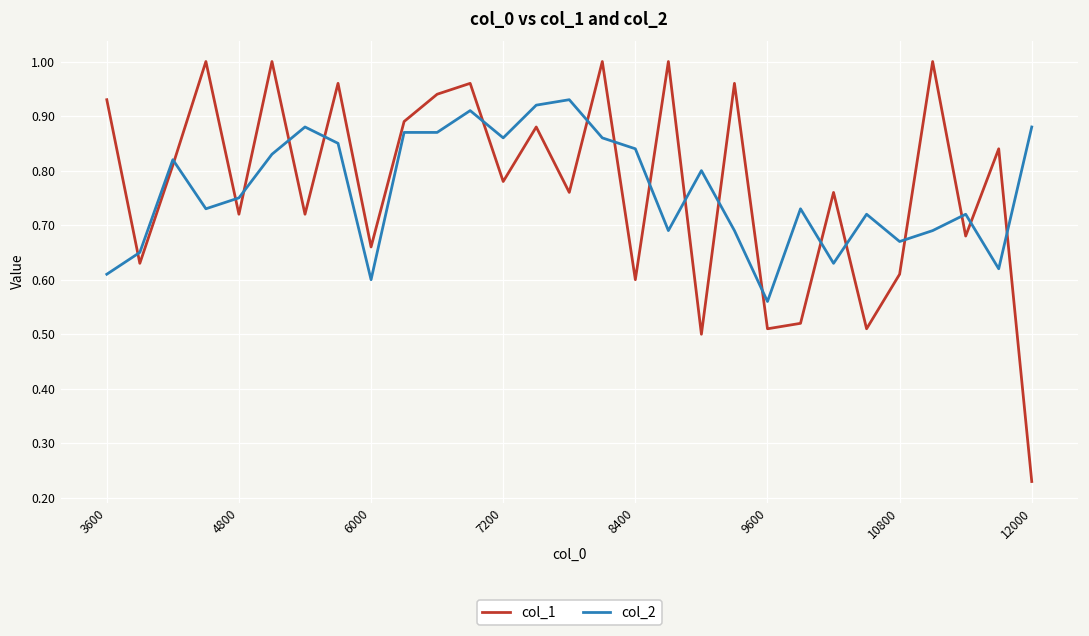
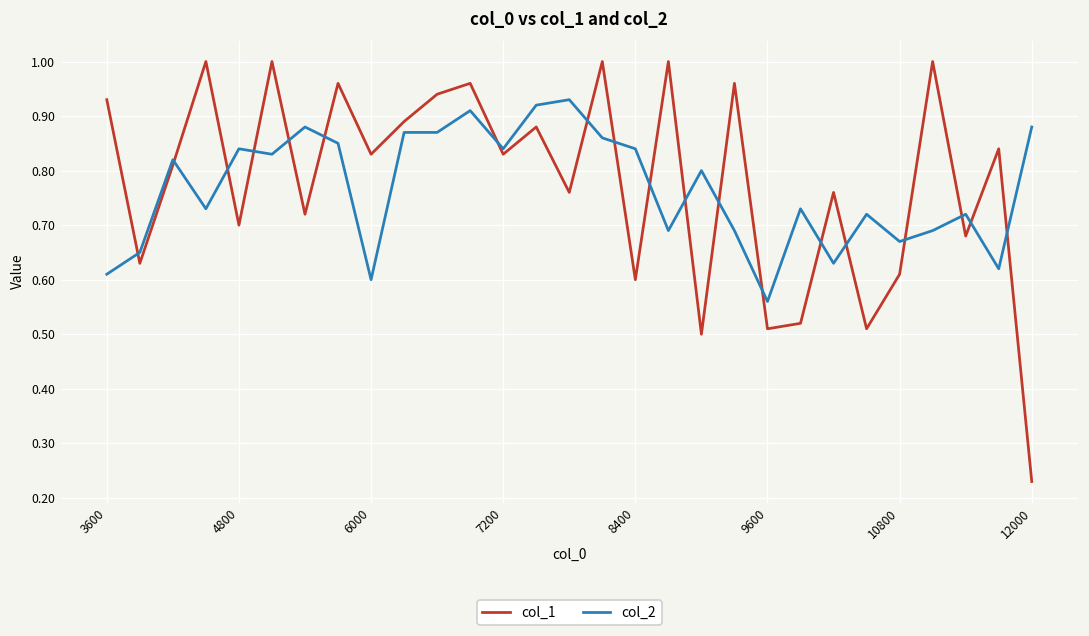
col_1, 4800: 0.72 -> 0.70
col_2, 4800: 0.75 -> 0.84
col_1, 6000: 0.66 -> 0.83
col_1, 7200: 0.78 -> 0.83
col_2, 7200: 0.86 -> 0.84
